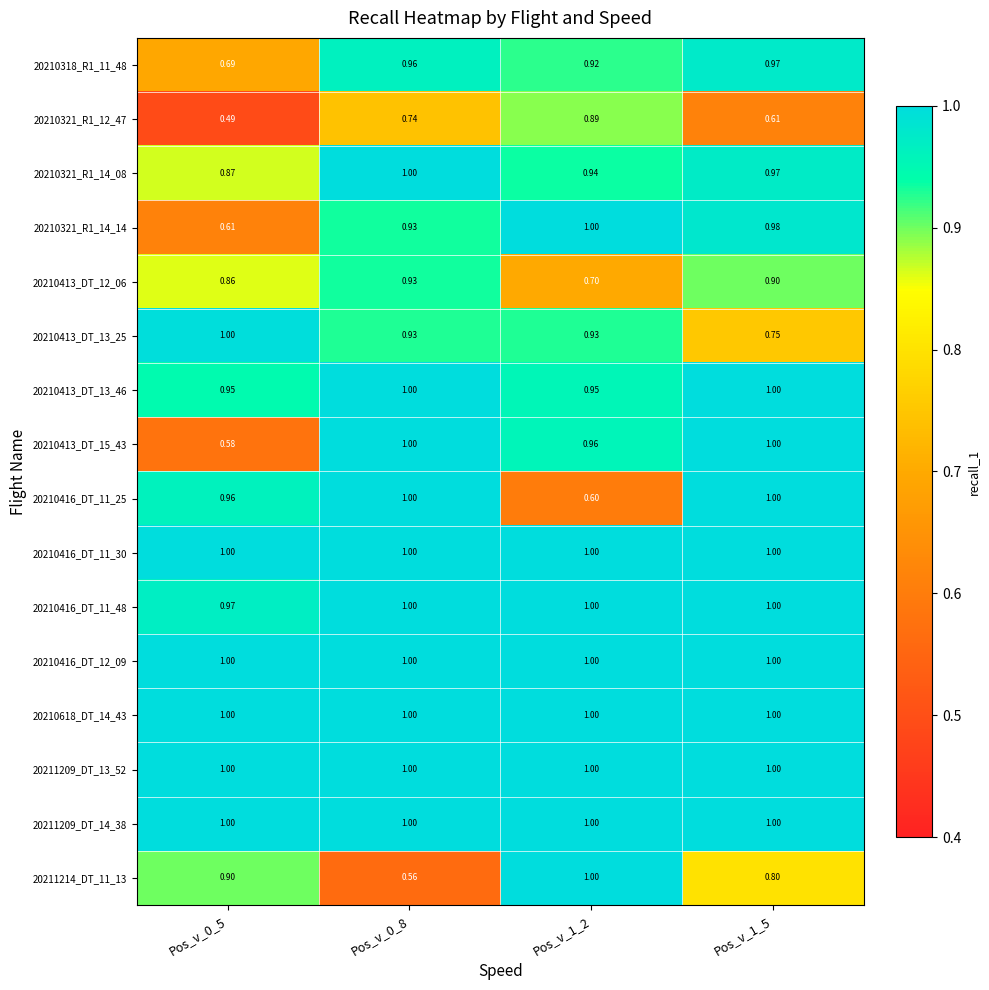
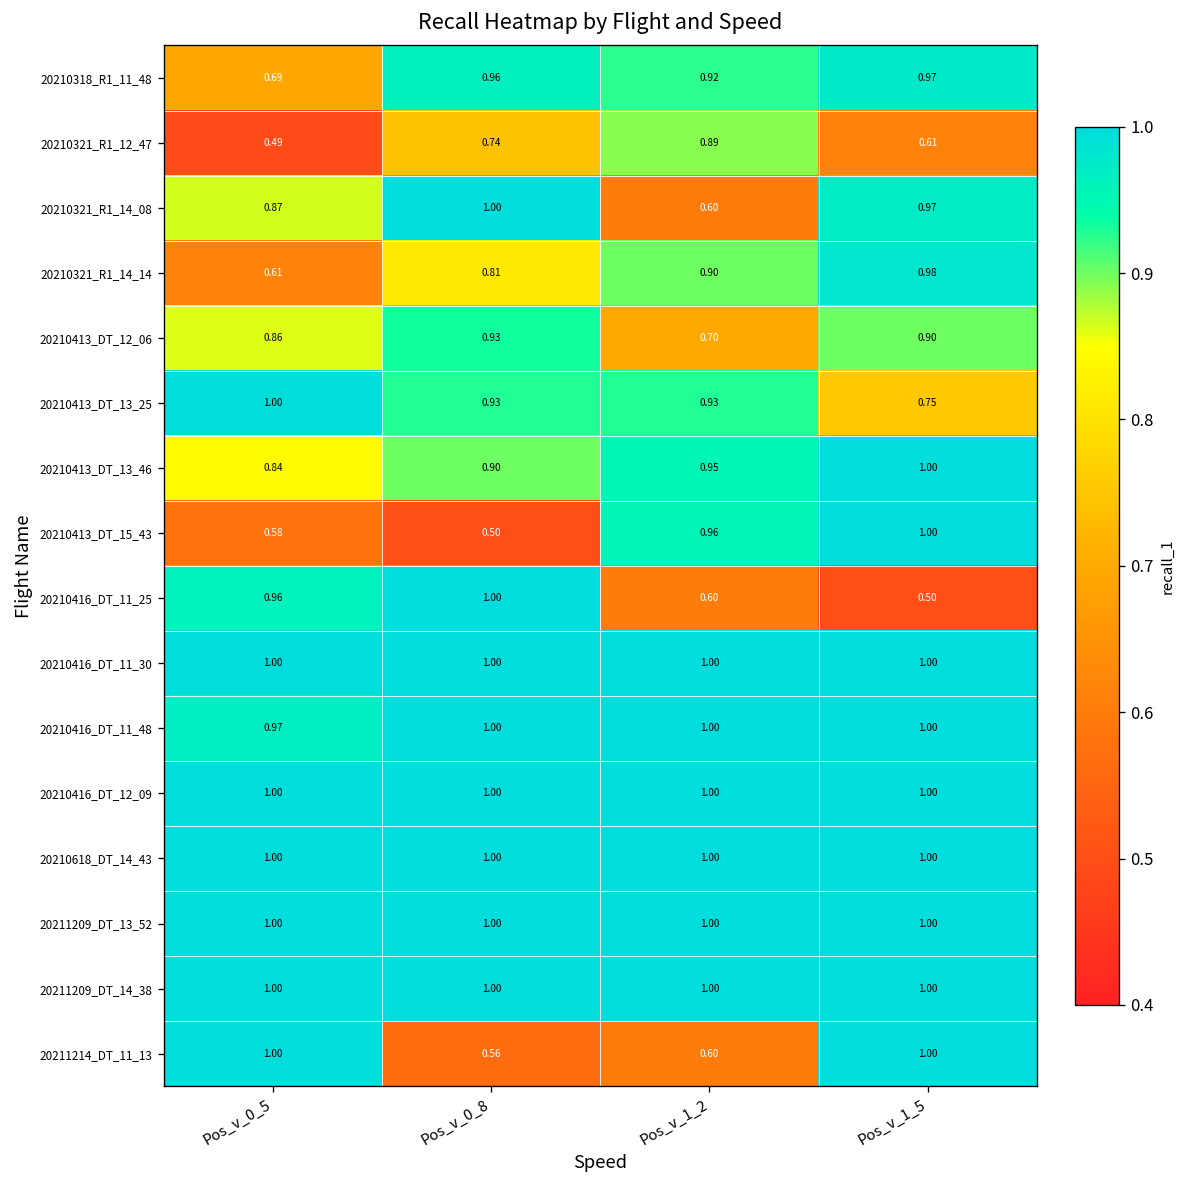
20210321_R1_14_08, Pos_v_1_2: 0.94 -> 0.60
20210321_R1_14_14, Pos_v_0_8: 0.93 -> 0.81
20210321_R1_14_14, Pos_v_1_2: 1.00 -> 0.90
20210413_DT_13_46, Pos_v_0_5: 0.95 -> 0.84
20210413_DT_13_46, Pos_v_0_8: 1.00 -> 0.90
20210413_DT_15_43, Pos_v_0_8: 1.00 -> 0.50
20210416_DT_11_25, Pos_v_1_5: 1.00 -> 0.50
20211214_DT_11_13, Pos_v_0_5: 0.90 -> 1.00
20211214_DT_11_13, Pos_v_1_2: 1.00 -> 0.60
20211214_DT_11_13, Pos_v_1_5: 0.80 -> 1.00
